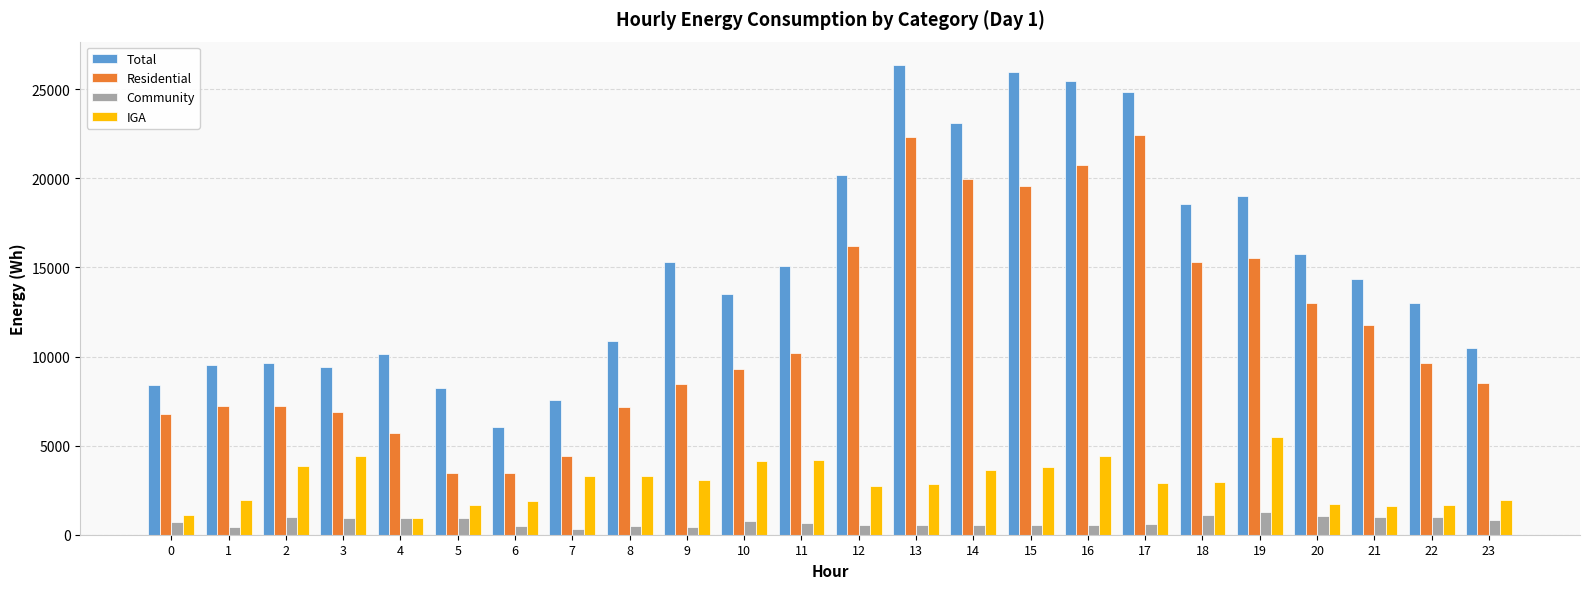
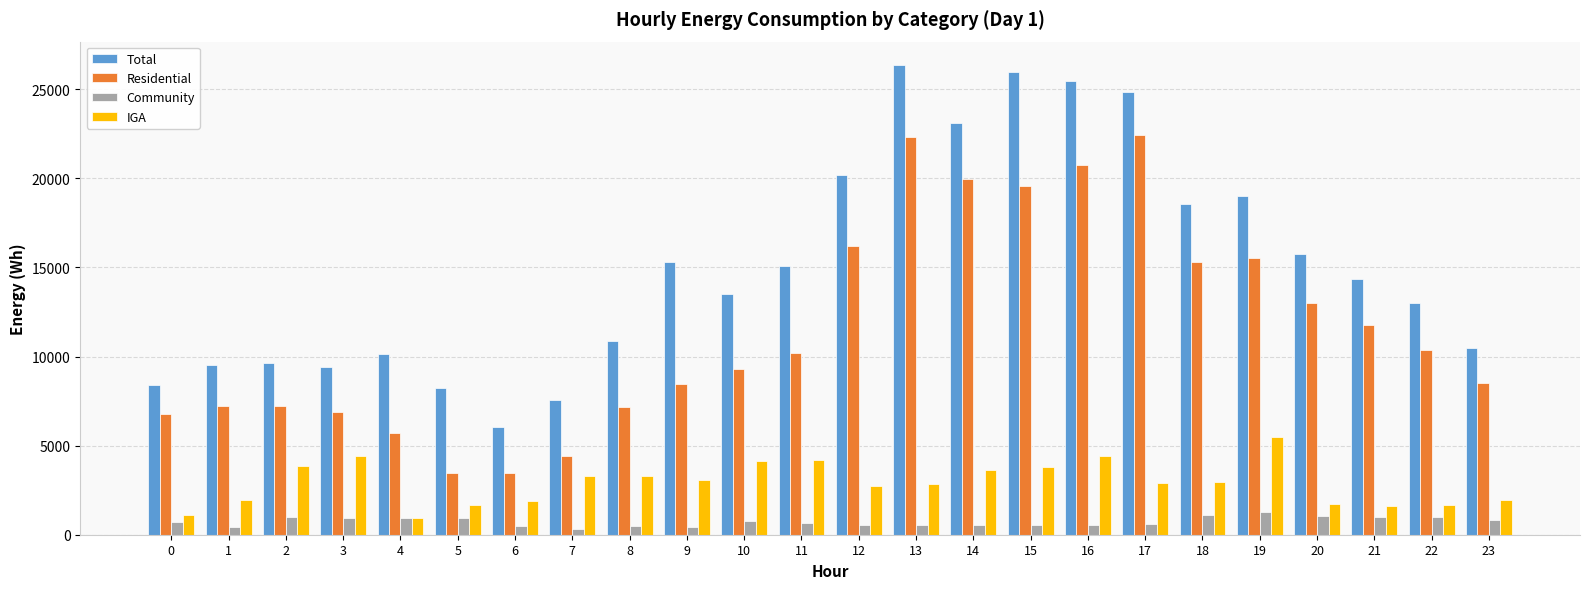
Residential, 22: 9600 -> 10300
